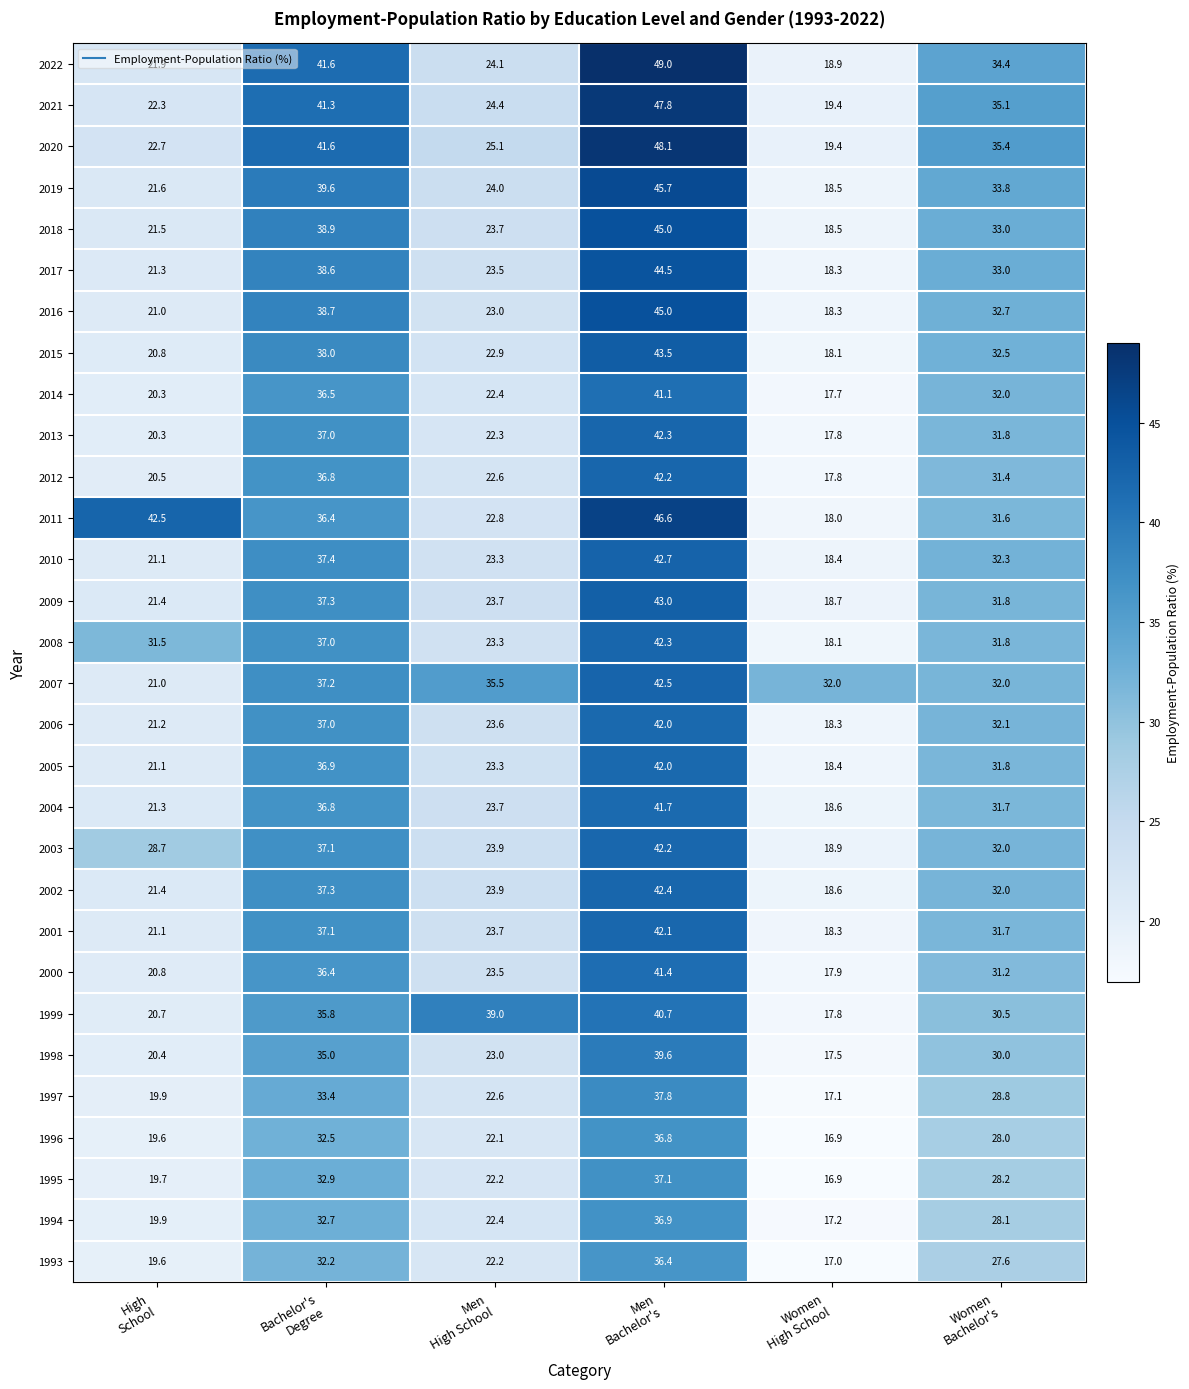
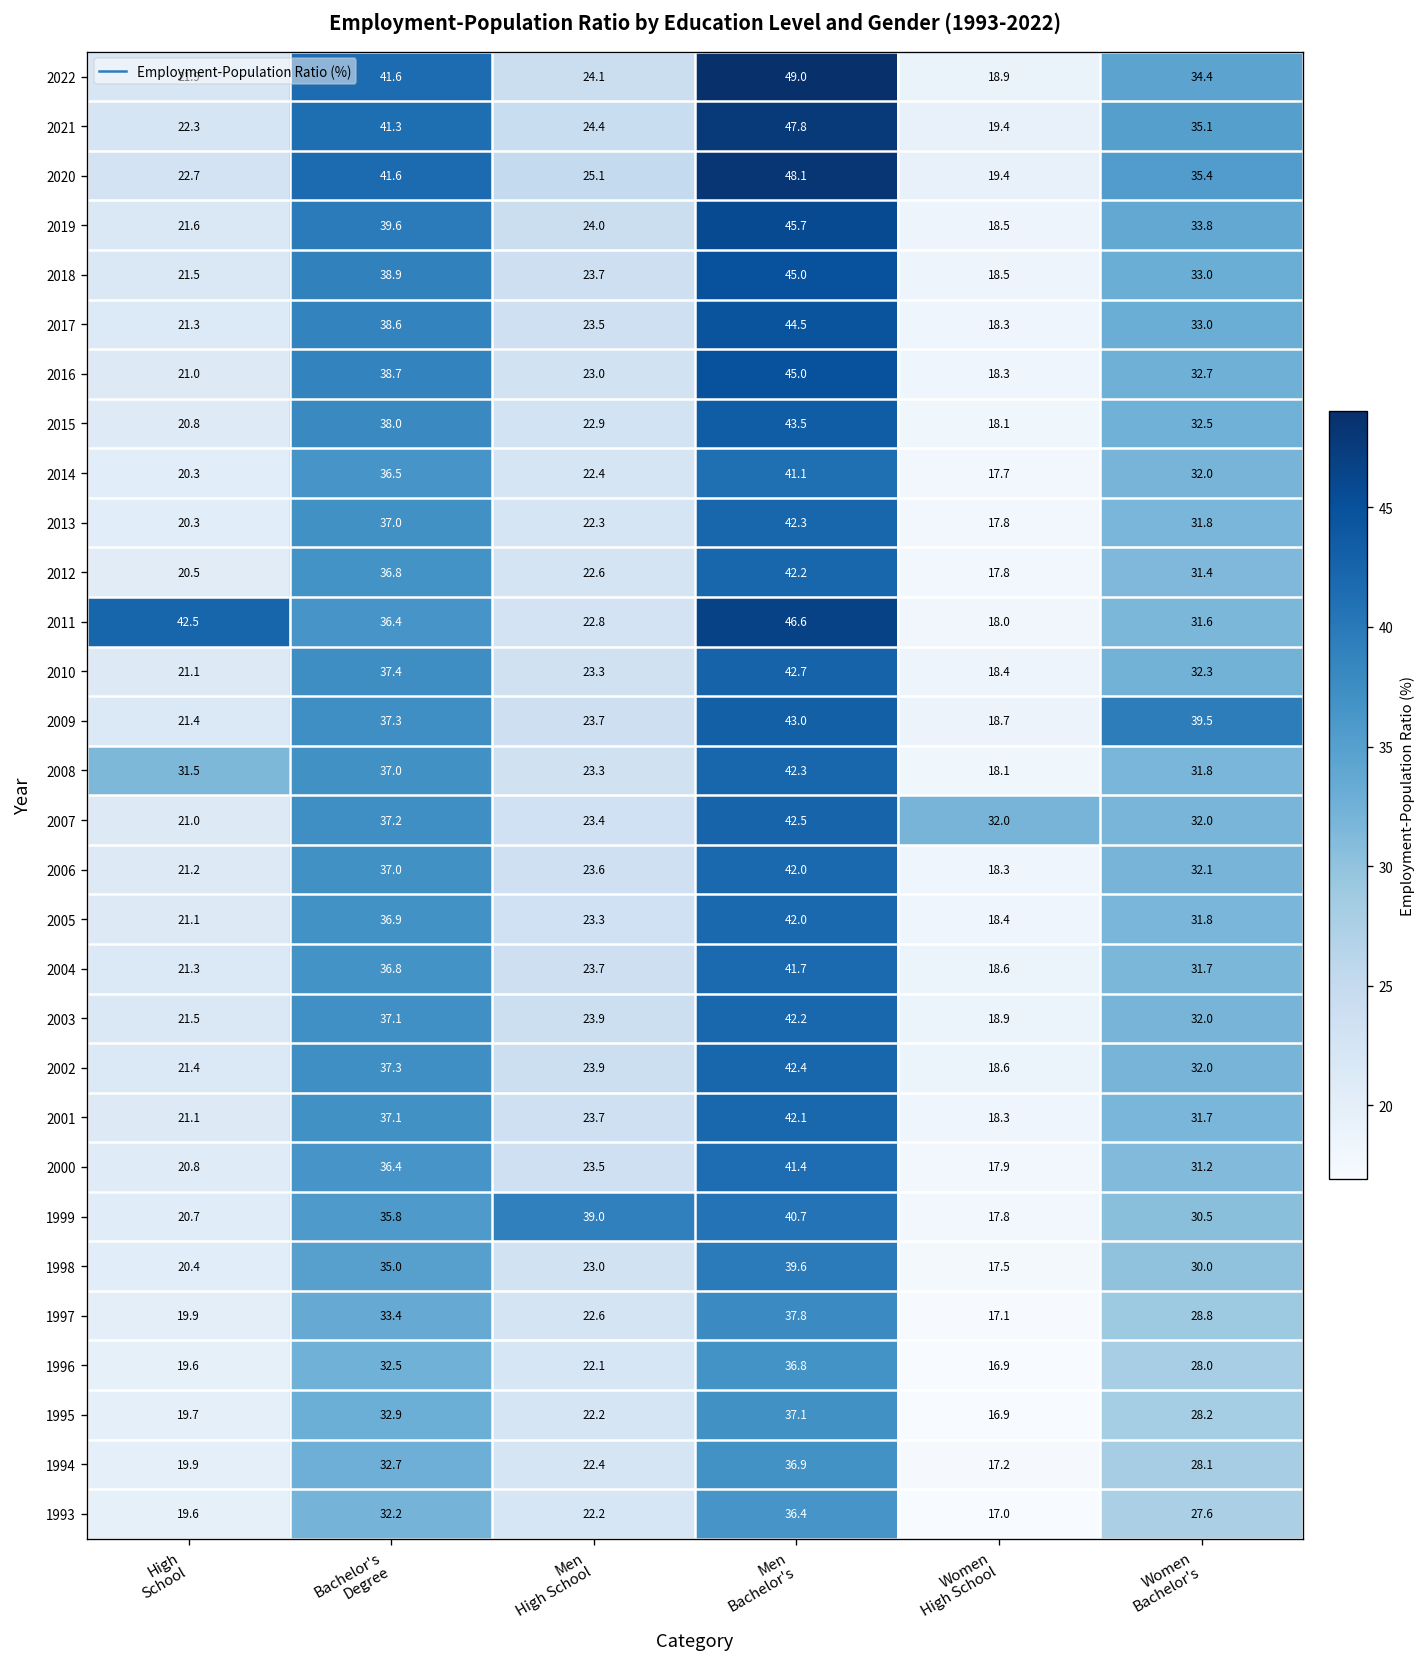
2009, Women Bachelor's: 31.8 -> 39.5
2007, Men High School: 35.5 -> 23.4
2003, High School: 28.7 -> 21.5
